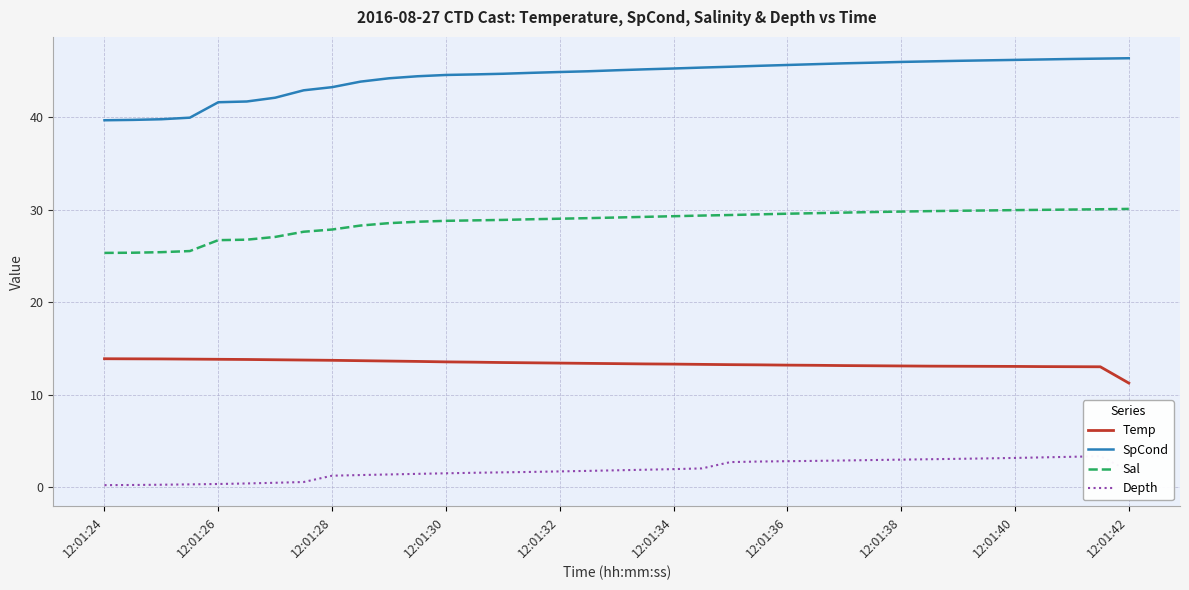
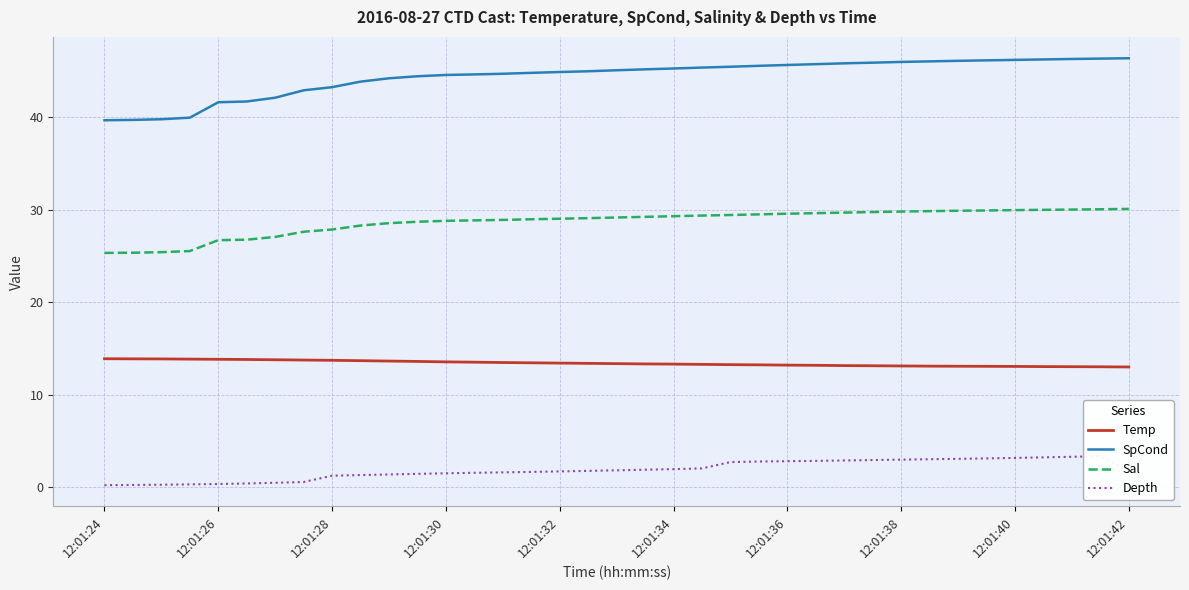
Temp, 12:01:42: 11 -> 13
